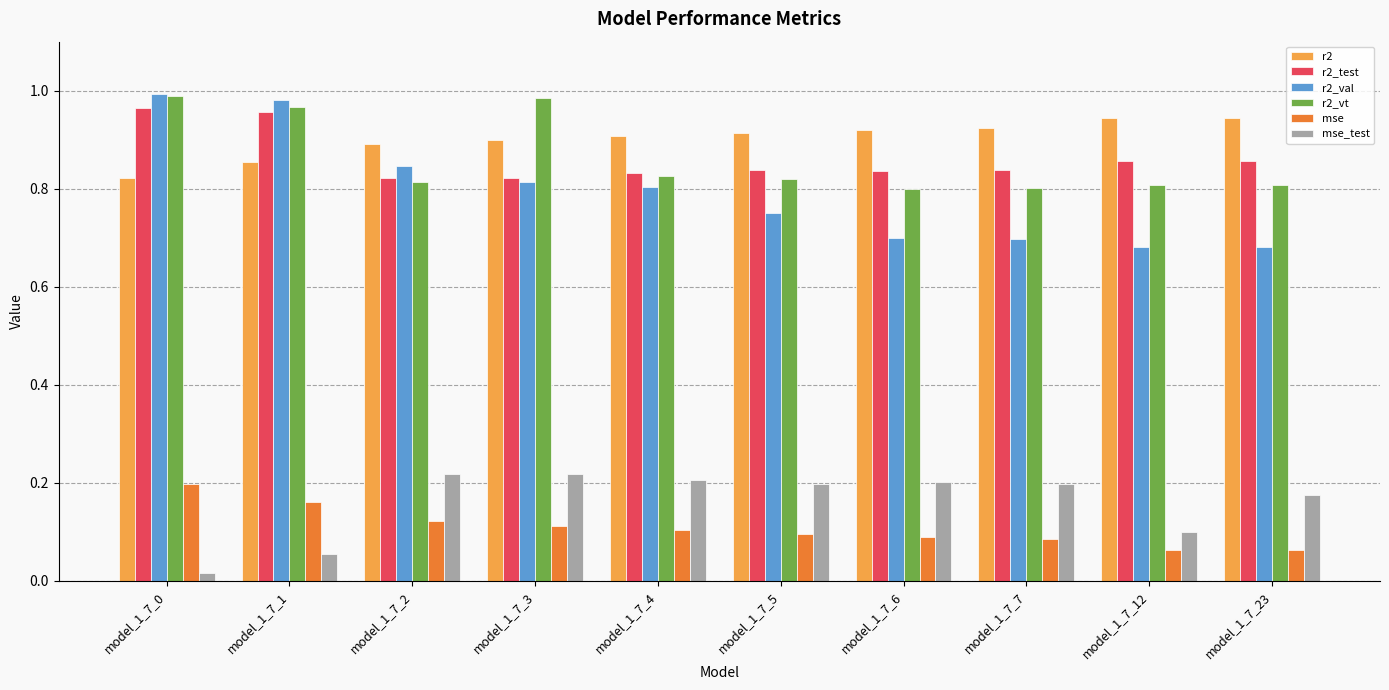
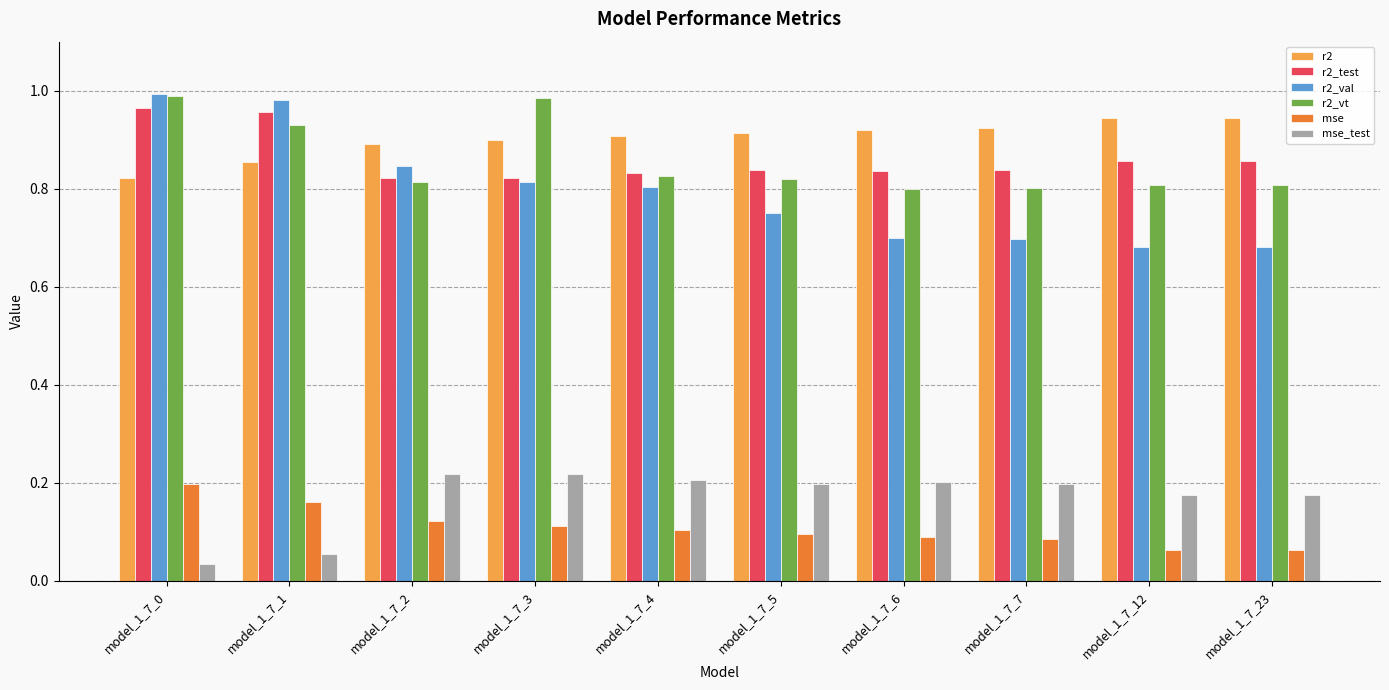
mse_test, model_1_7_0: 0.02 -> 0.03
r2_vt, model_1_7_1: 0.97 -> 0.93
mse_test, model_1_7_12: 0.10 -> 0.18
